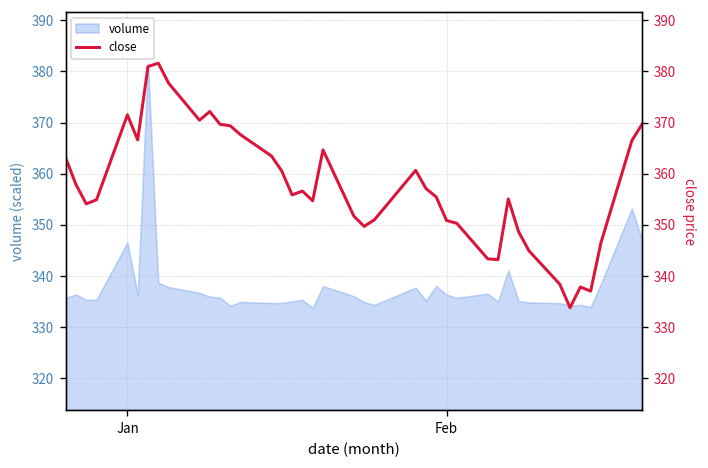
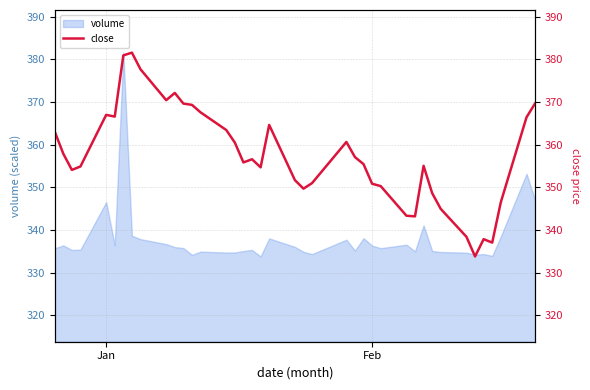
close, Jan: 372 -> 367
